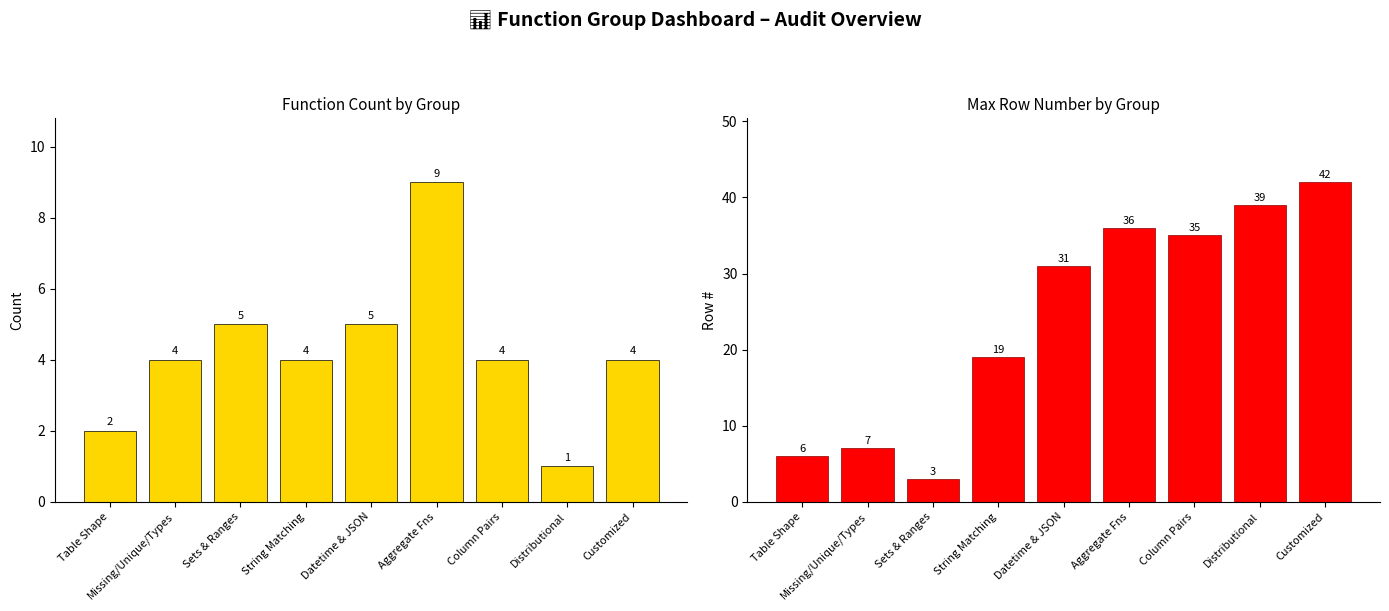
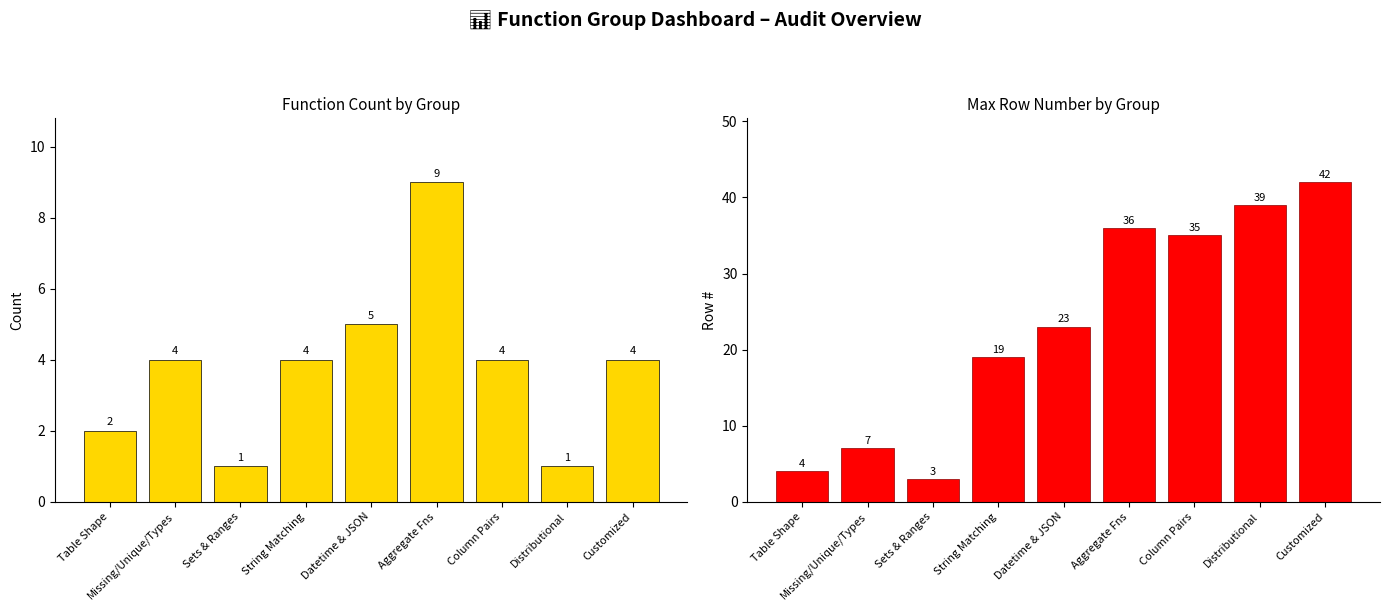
Function Count by Group, Sets & Ranges: 5 -> 1
Max Row Number by Group, Table Shape: 6 -> 4
Max Row Number by Group, Datetime & JSON: 31 -> 23
